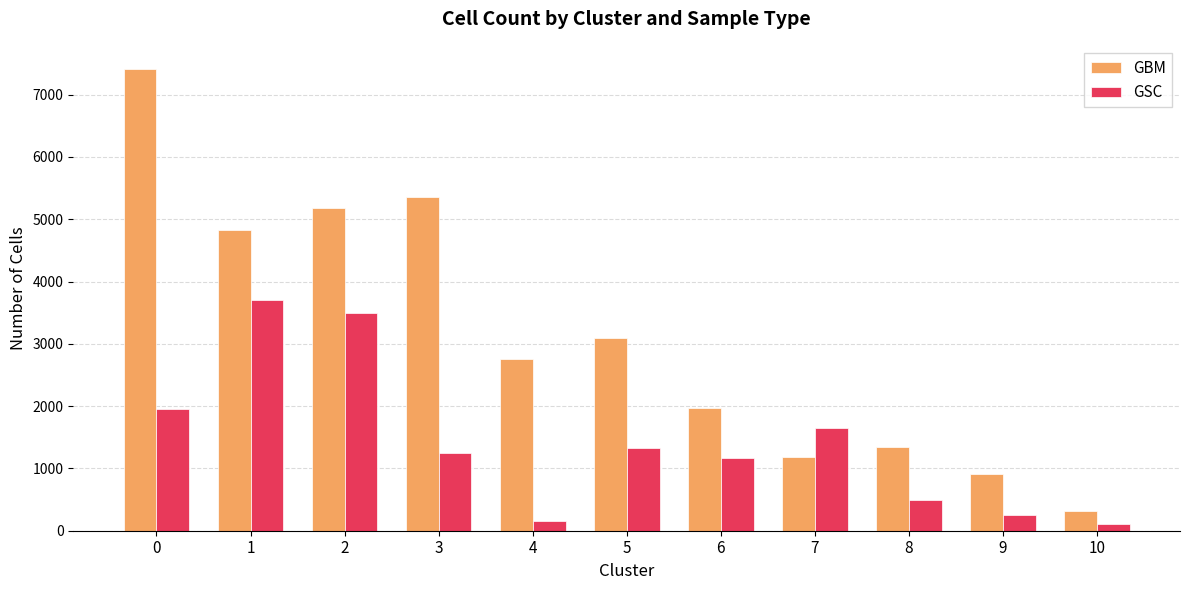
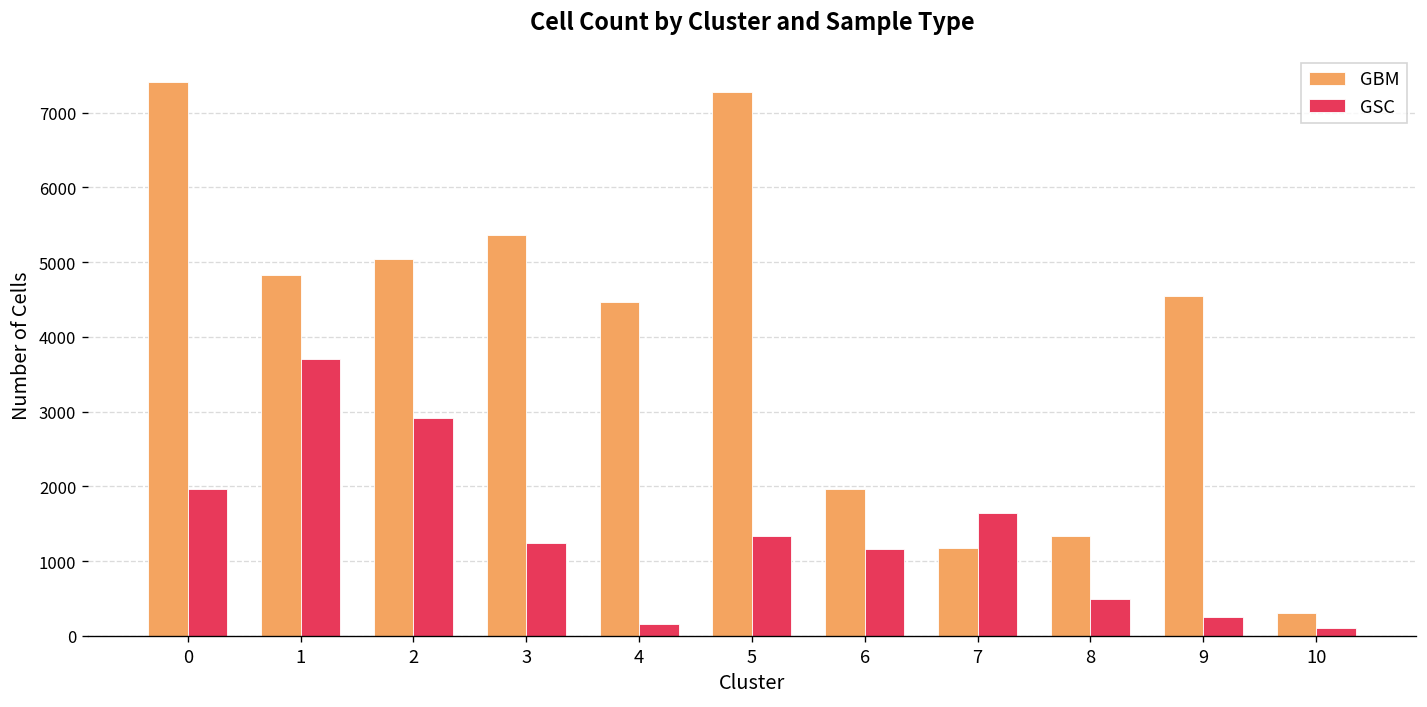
GBM, 2: 5200 -> 5000
GSC, 2: 3500 -> 2900
GBM, 4: 2800 -> 4500
GBM, 5: 3100 -> 7300
GBM, 9: 900 -> 4500
